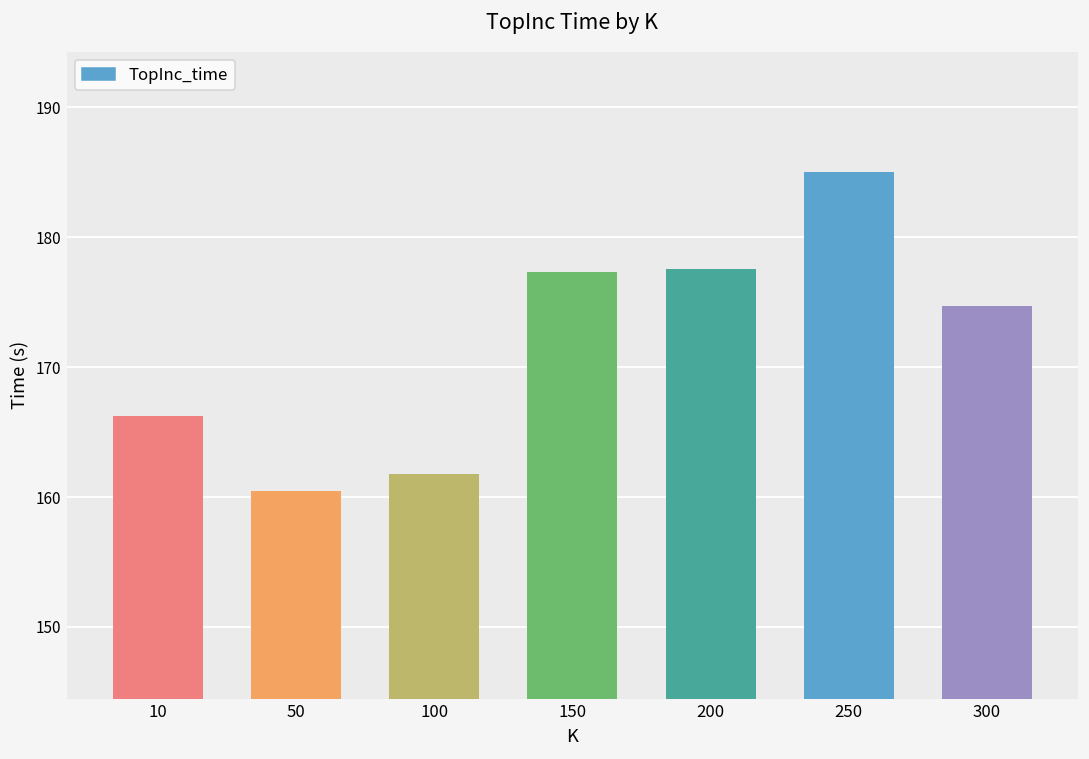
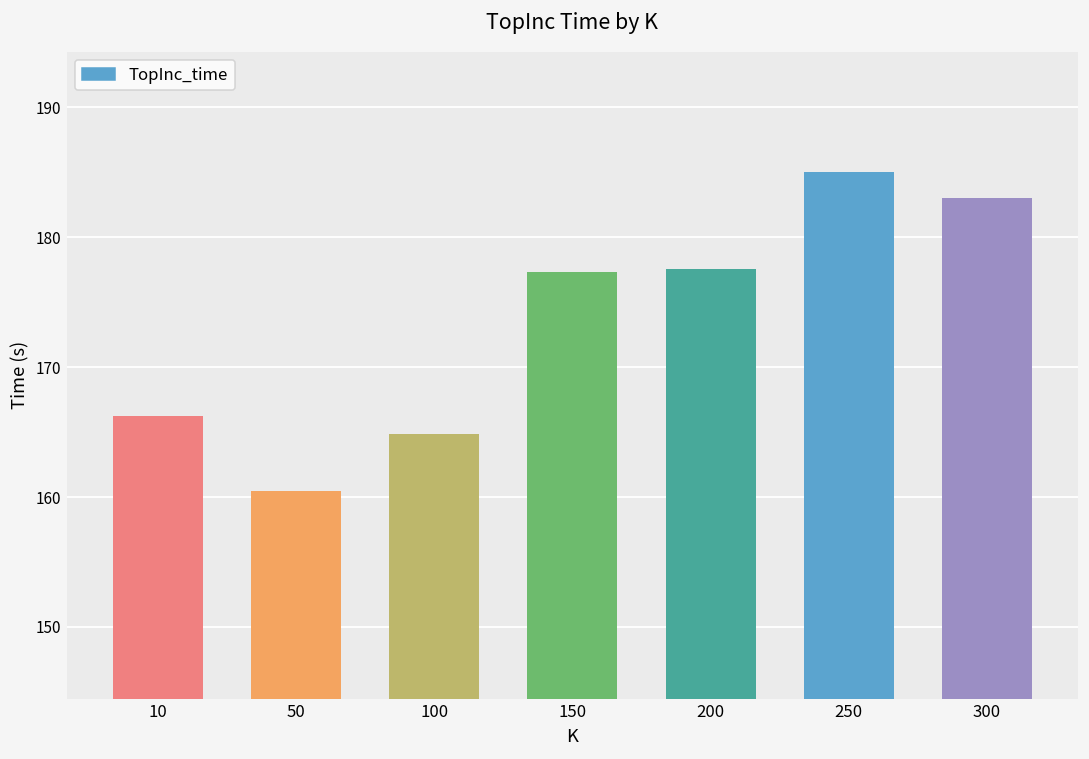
100: 161.8 -> 164.8
300: 174.7 -> 183.0
